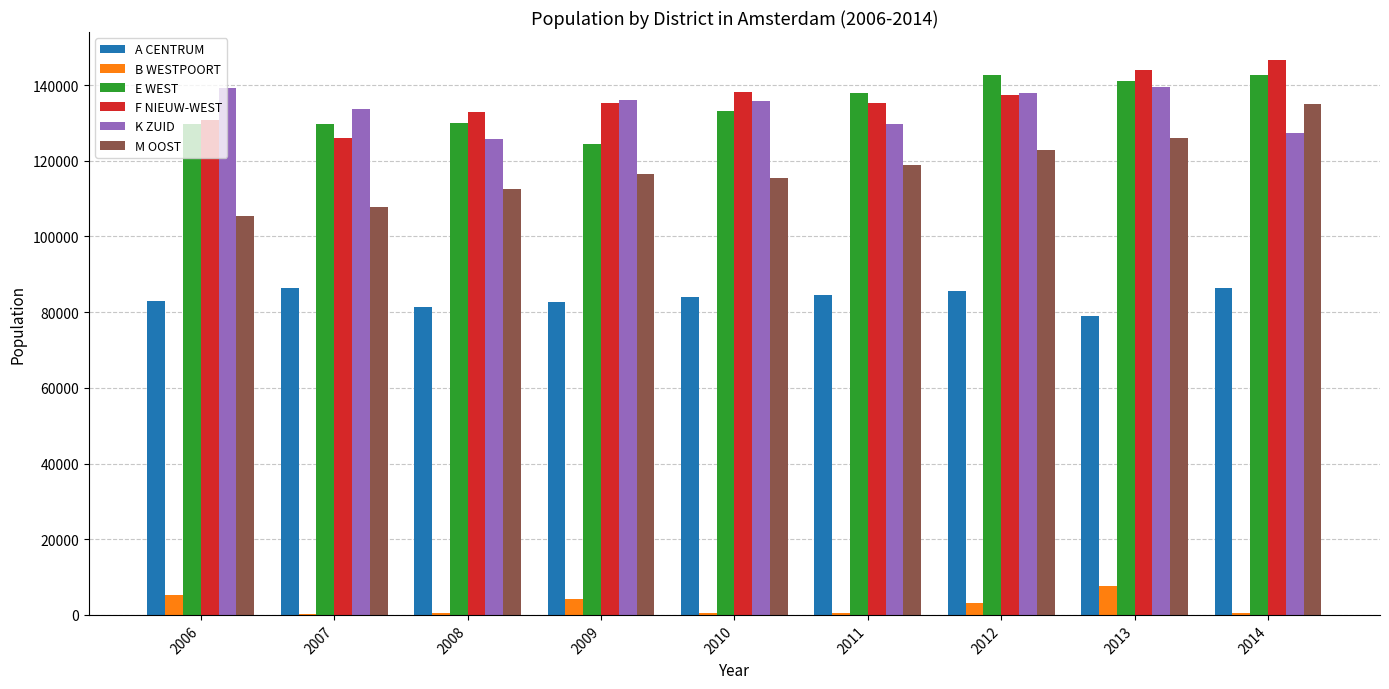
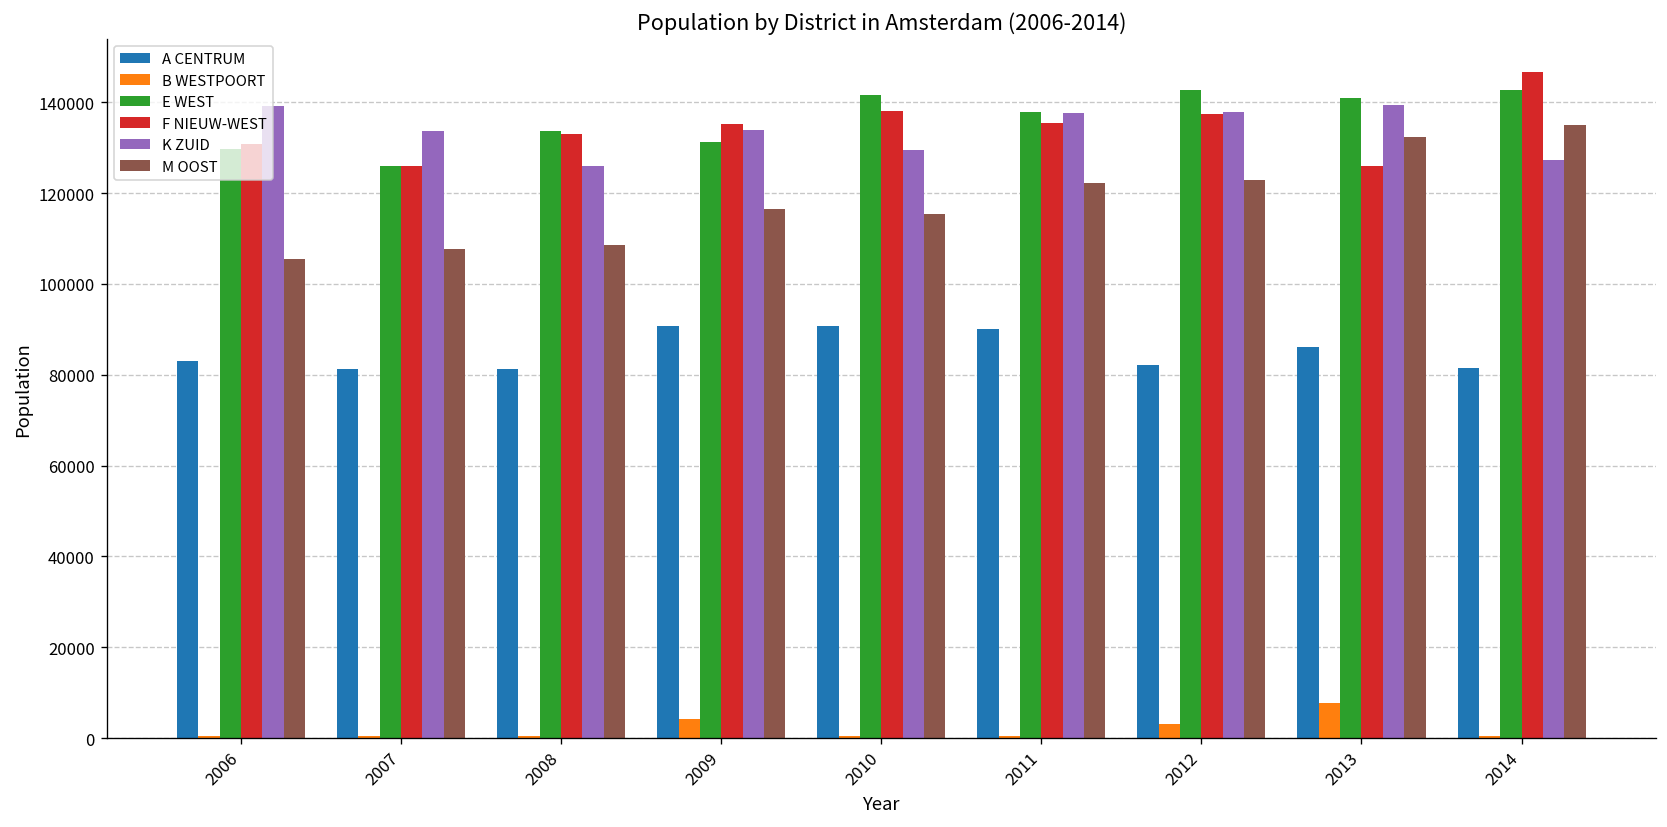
B WESTPOORT, 2006: 5000 -> 0
A CENTRUM, 2007: 86000 -> 81000
E WEST, 2007: 130000 -> 126000
E WEST, 2008: 130000 -> 134000
M OOST, 2008: 112000 -> 108000
A CENTRUM, 2009: 83000 -> 91000
E WEST, 2009: 124000 -> 131000
K ZUID, 2009: 136000 -> 134000
A CENTRUM, 2010: 84000 -> 91000
E WEST, 2010: 133000 -> 142000
K ZUID, 2010: 136000 -> 130000
A CENTRUM, 2011: 85000 -> 90000
K ZUID, 2011: 130000 -> 138000
M OOST, 2011: 119000 -> 122000
A CENTRUM, 2012: 86000 -> 82000
A CENTRUM, 2013: 79000 -> 86000
F NIEUW-WEST, 2013: 144000 -> 126000
M OOST, 2013: 126000 -> 132000
A CENTRUM, 2014: 86000 -> 82000
